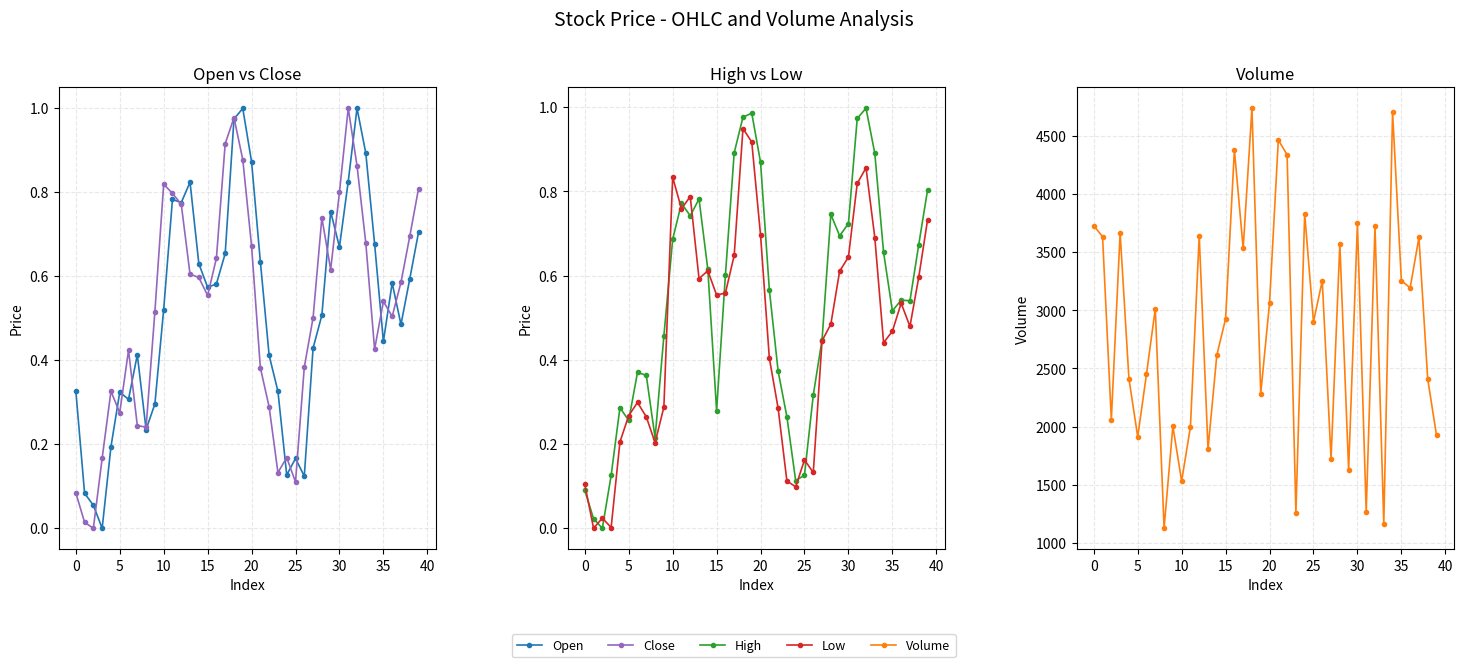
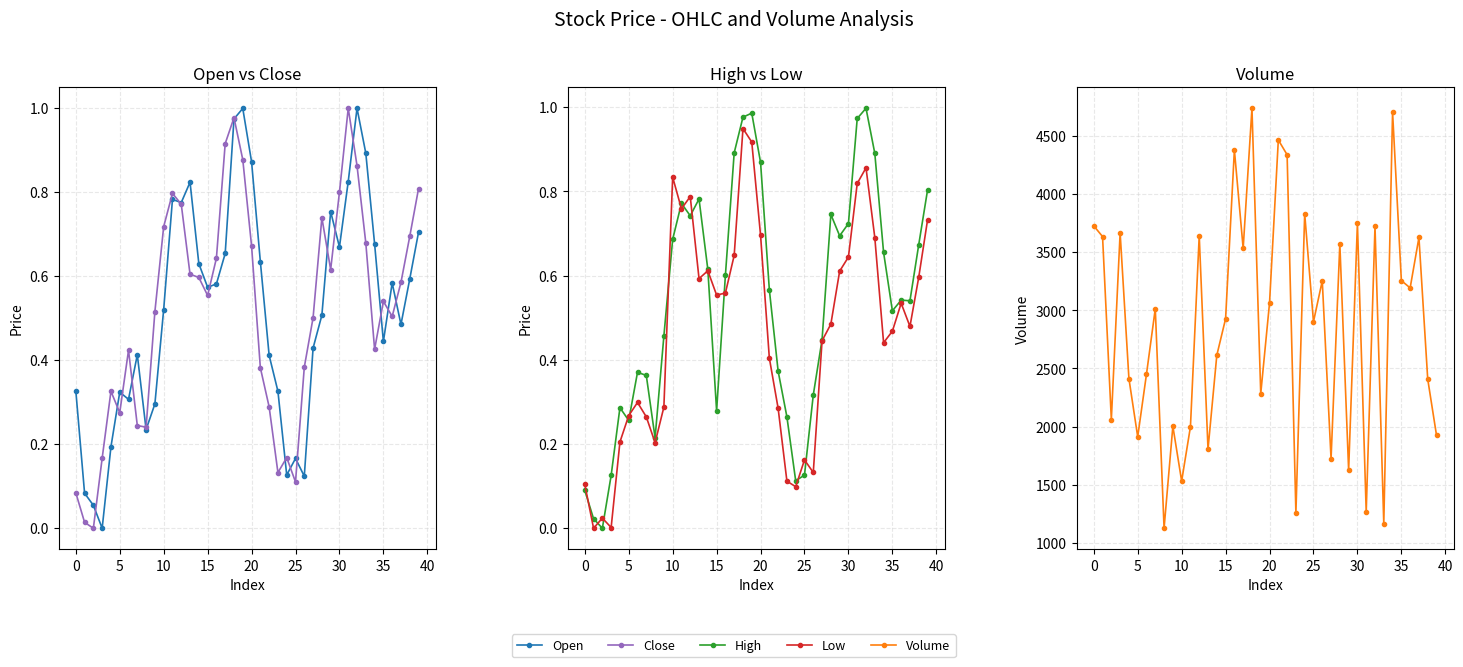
Open vs Close, Close, 10: 0.82 -> 0.72
